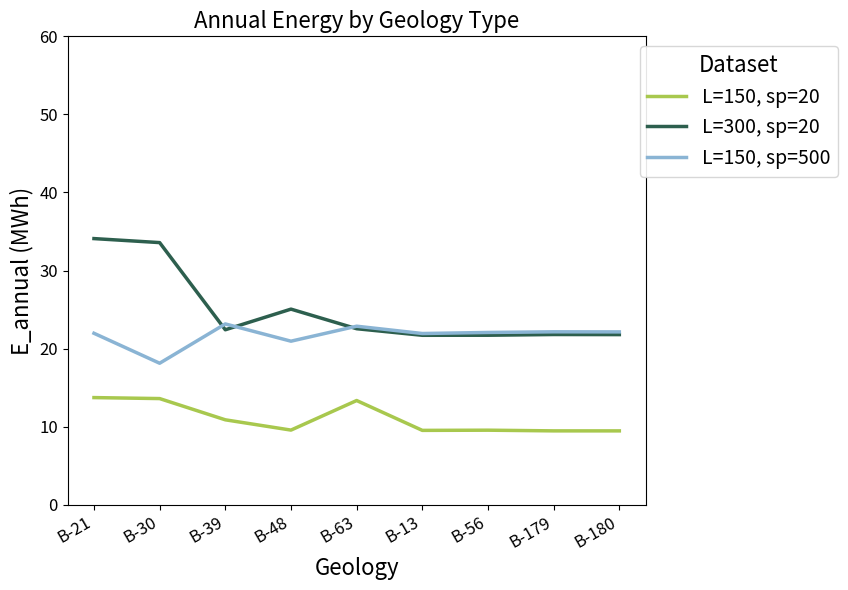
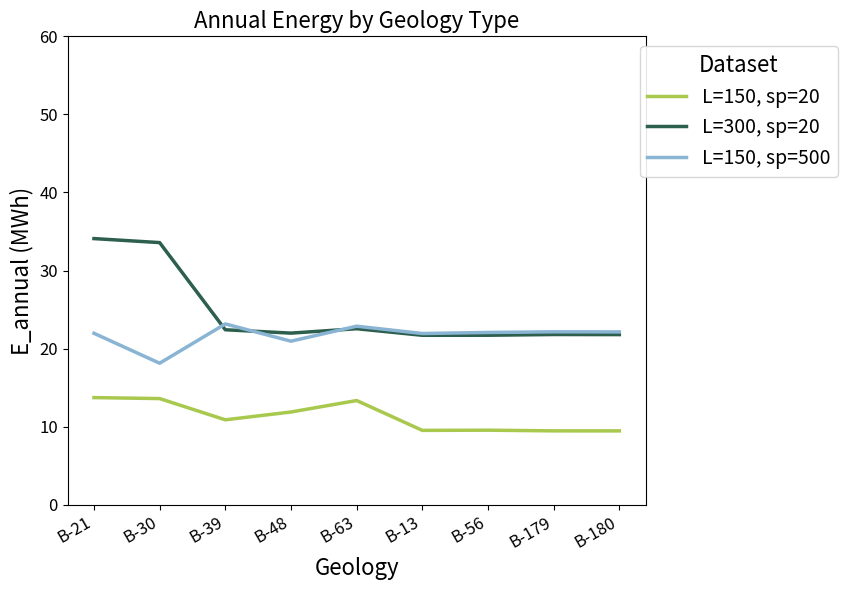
L=150, sp=20, B-48: 10 -> 12
L=300, sp=20, B-48: 25 -> 22
